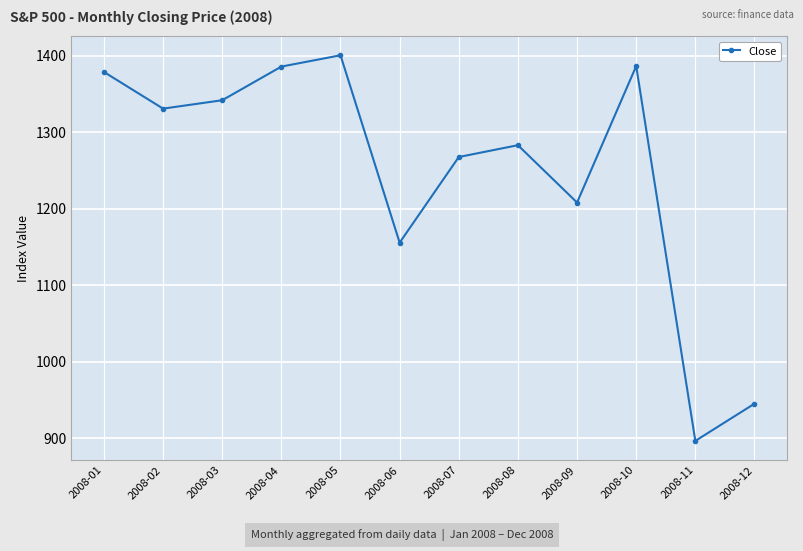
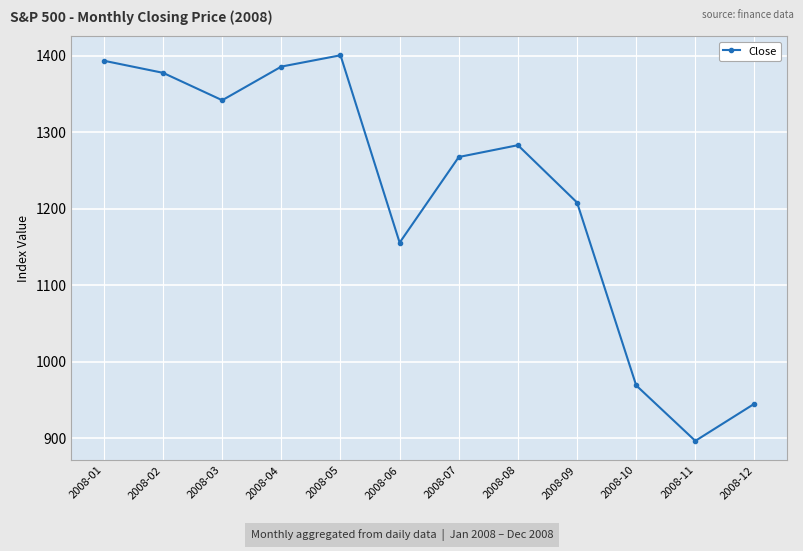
2008-01: 1380 -> 1390
2008-02: 1330 -> 1380
2008-10: 1390 -> 970
